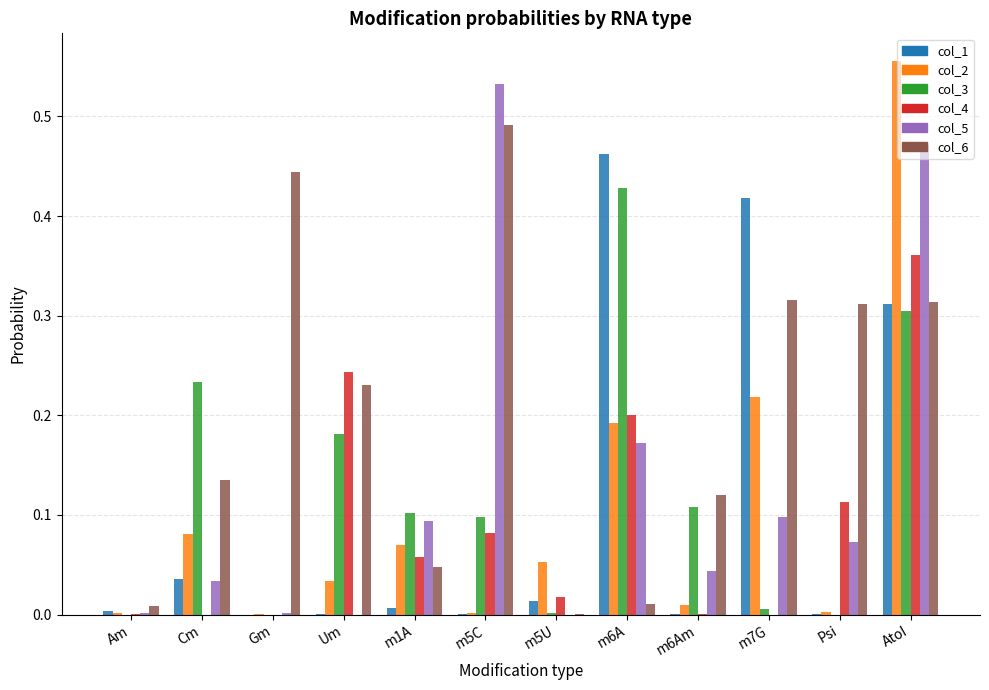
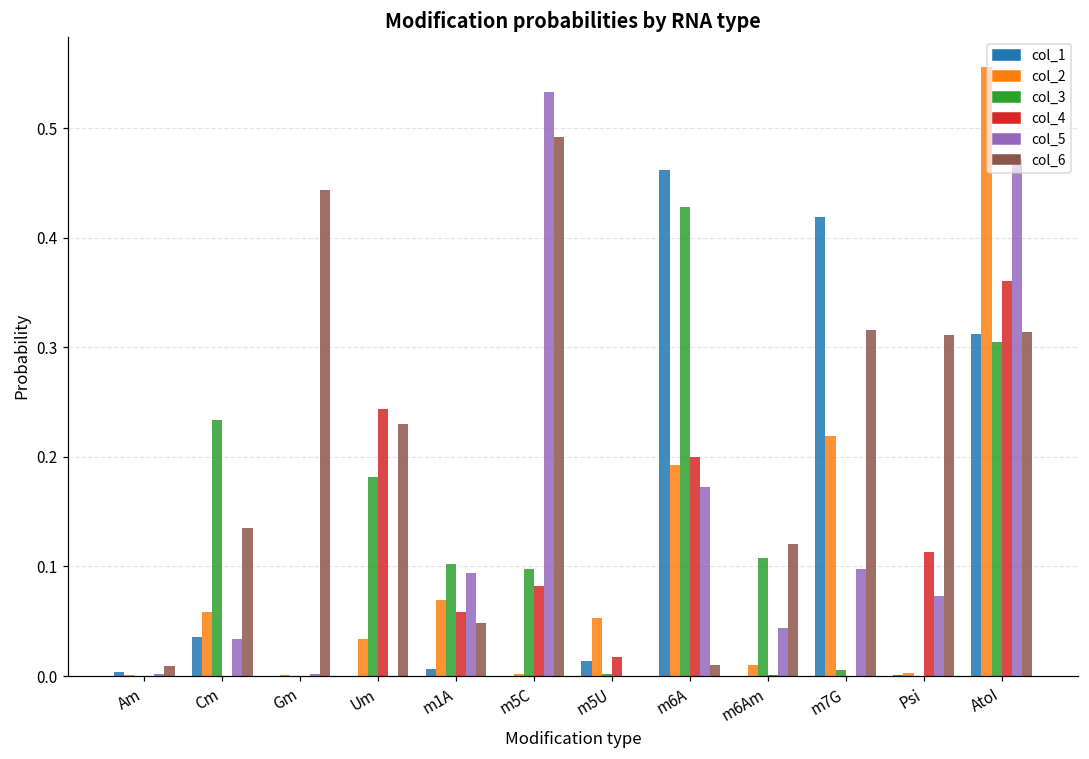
col_2, Cm: 0.08 -> 0.06
